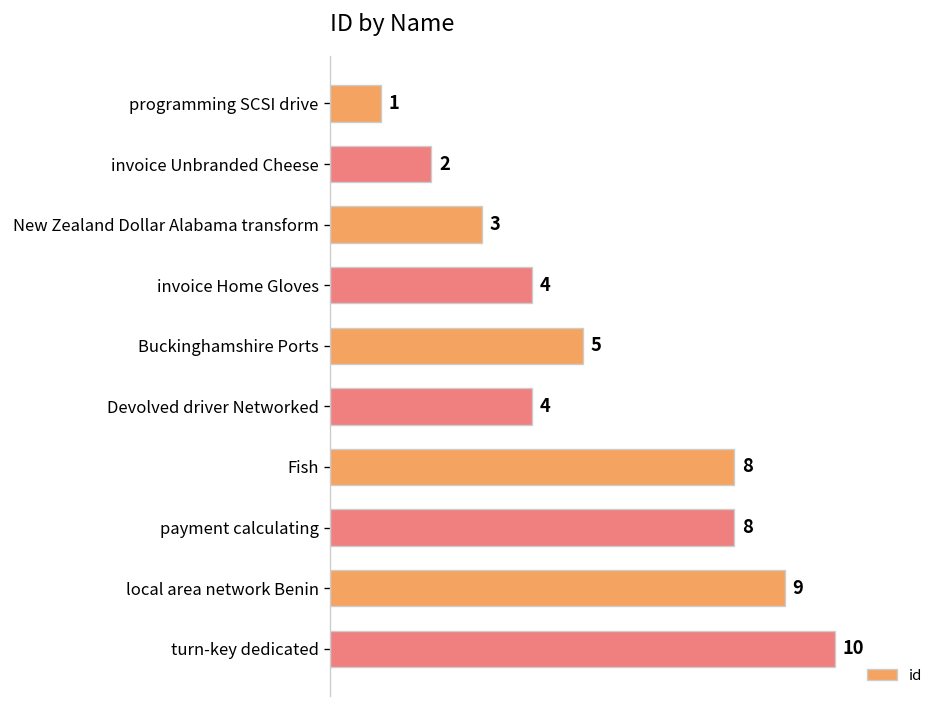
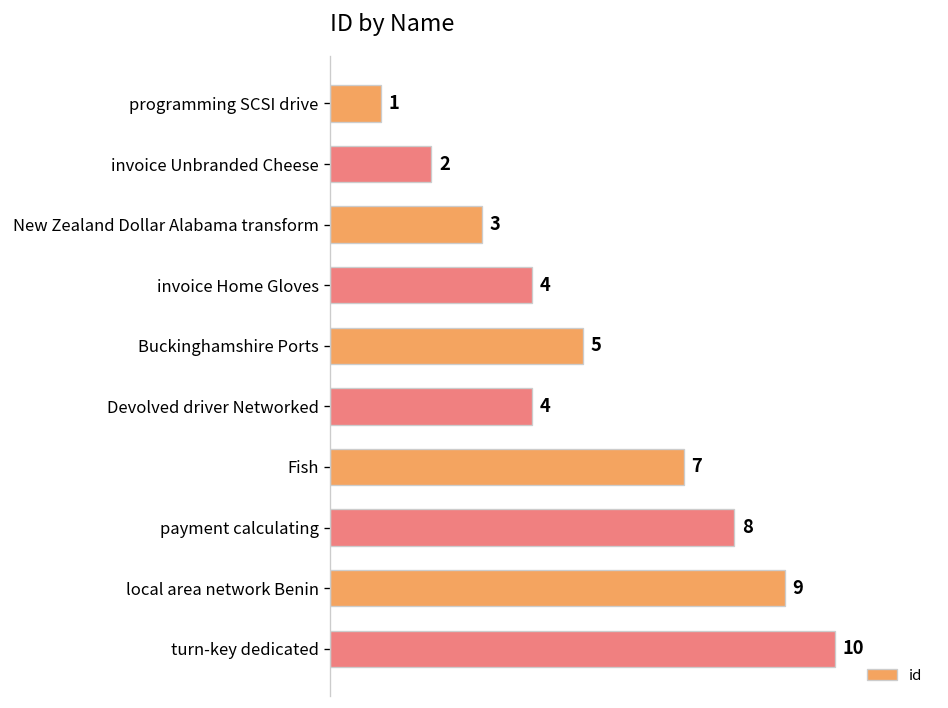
Fish: 8 -> 7
